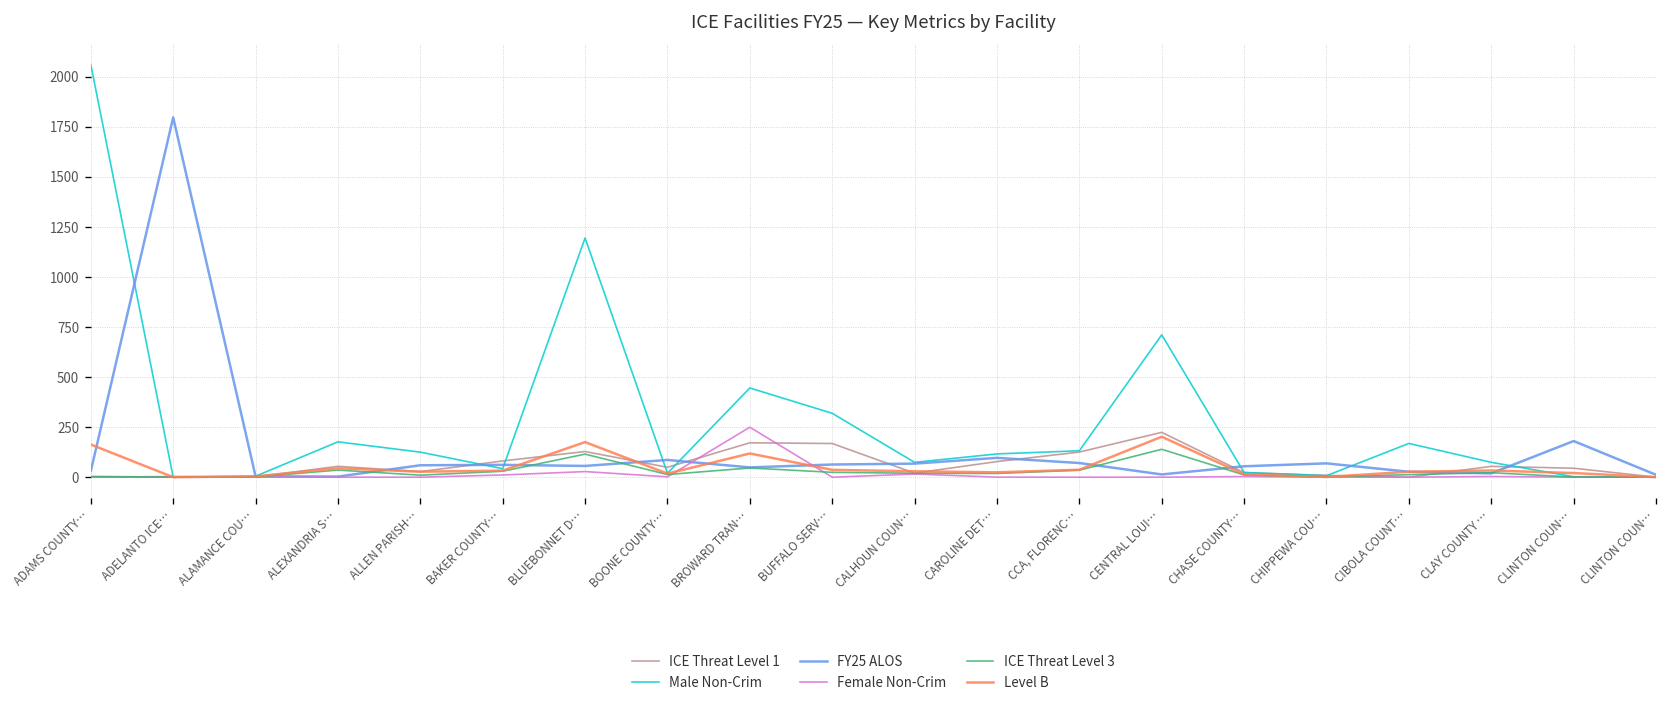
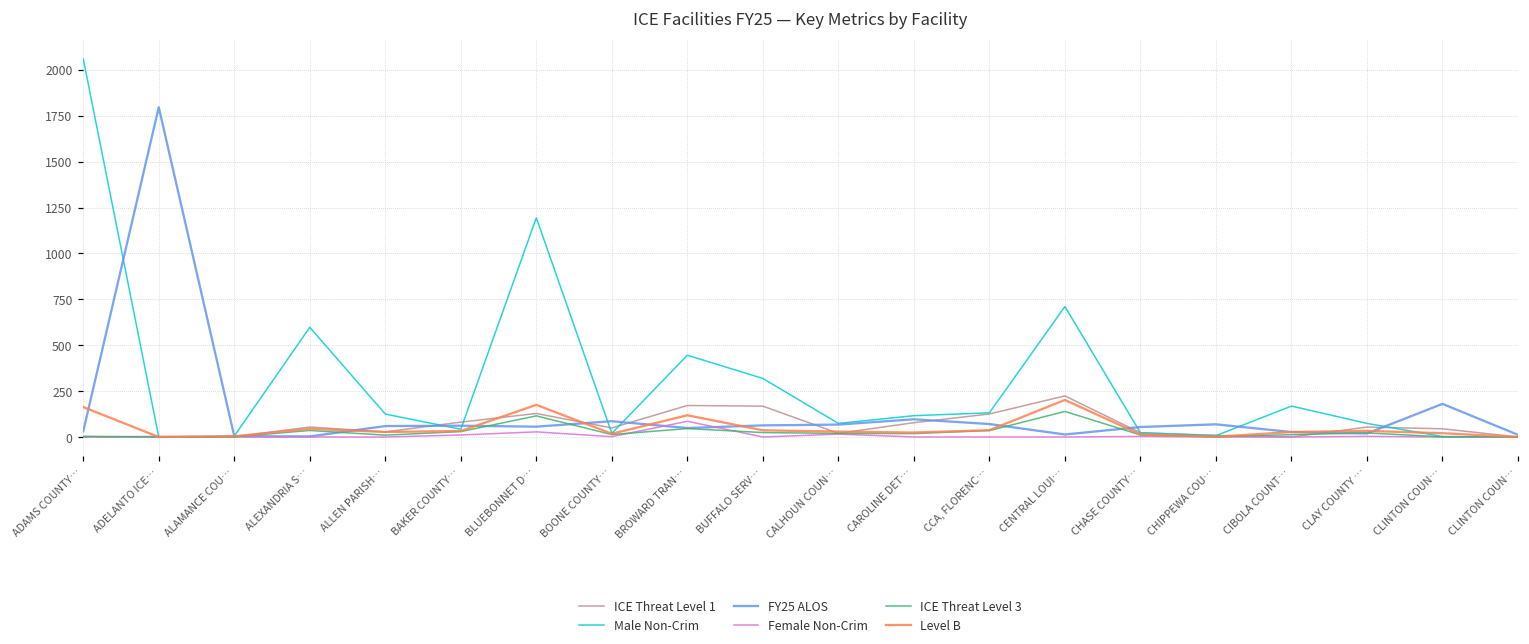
Male Non-Crim, ALEXANDRIA S…: 180 -> 600
Female Non-Crim, BROWARD TRAN…: 250 -> 90
